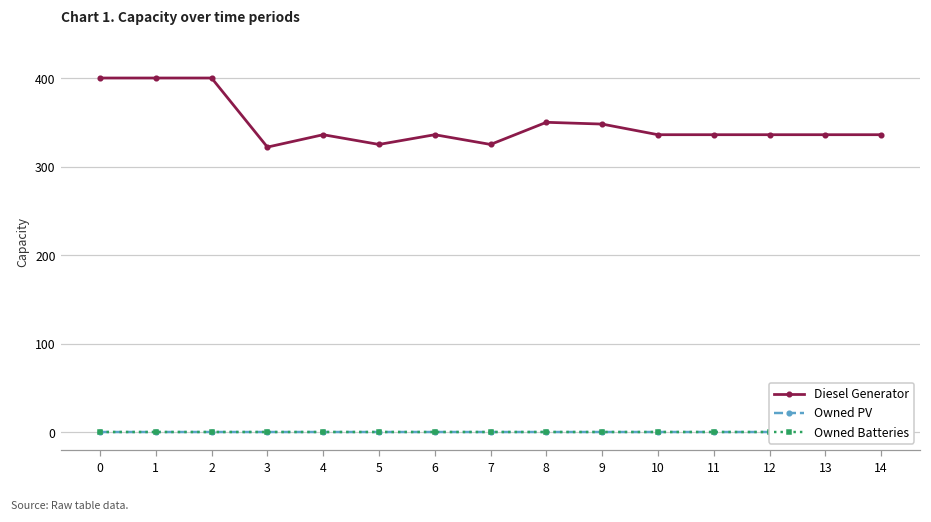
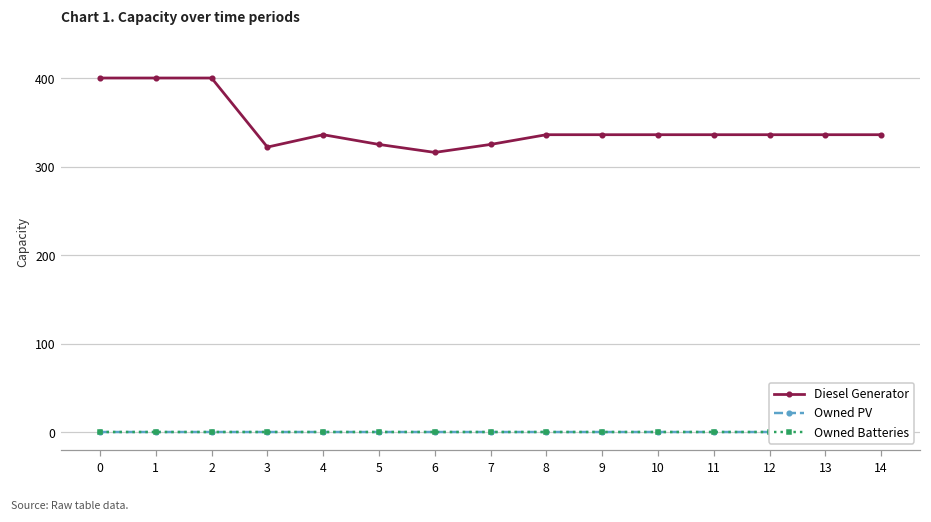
Diesel Generator, 6: 340 -> 320
Diesel Generator, 8: 350 -> 340
Diesel Generator, 9: 350 -> 340
